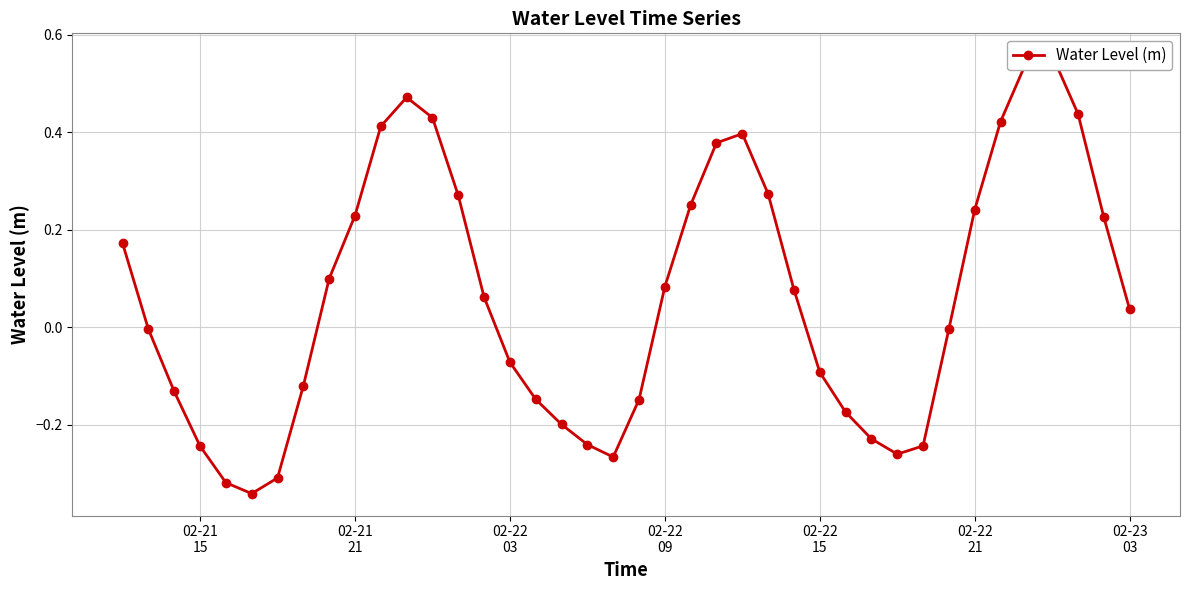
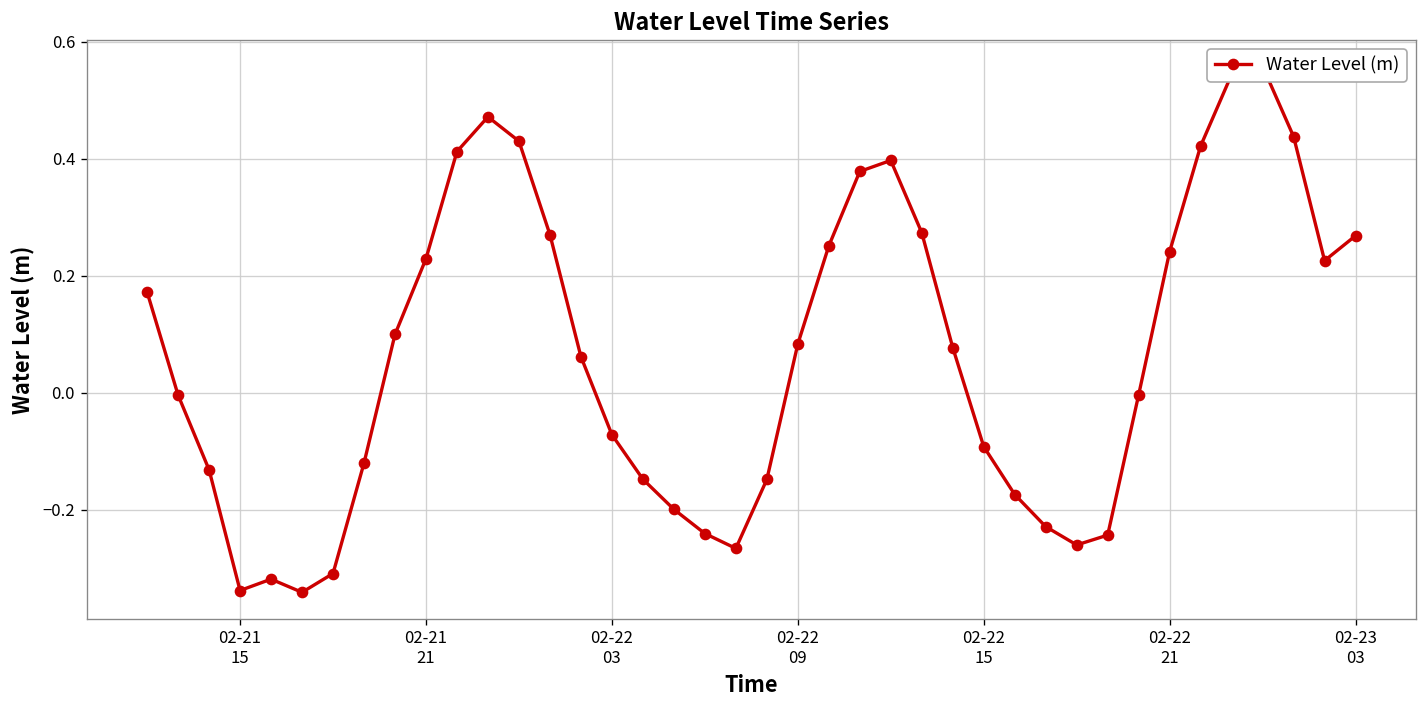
02-21 15: -0.24 -> -0.34
02-23 03: 0.04 -> 0.27
